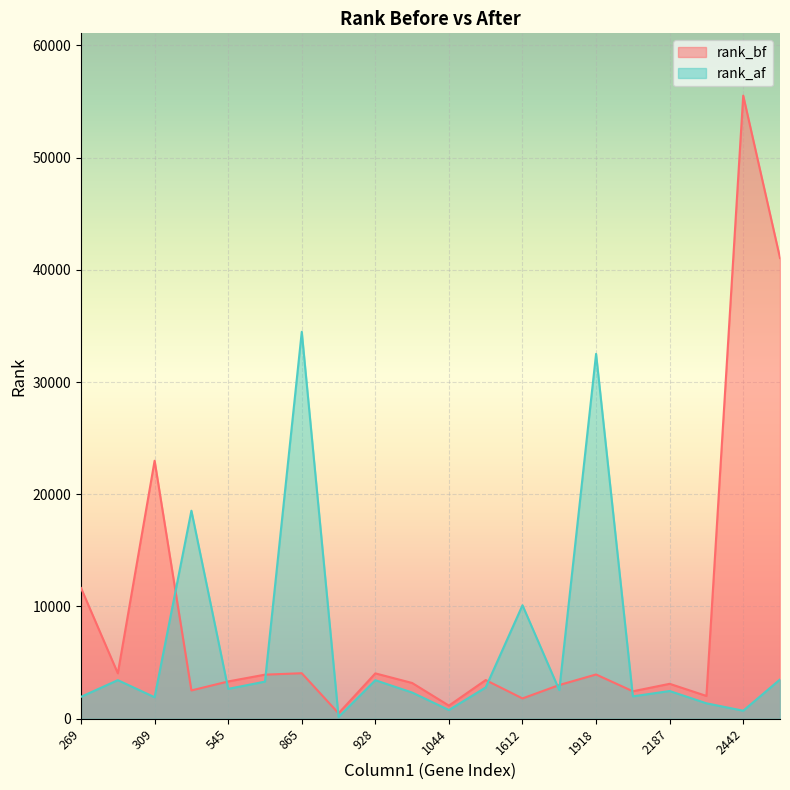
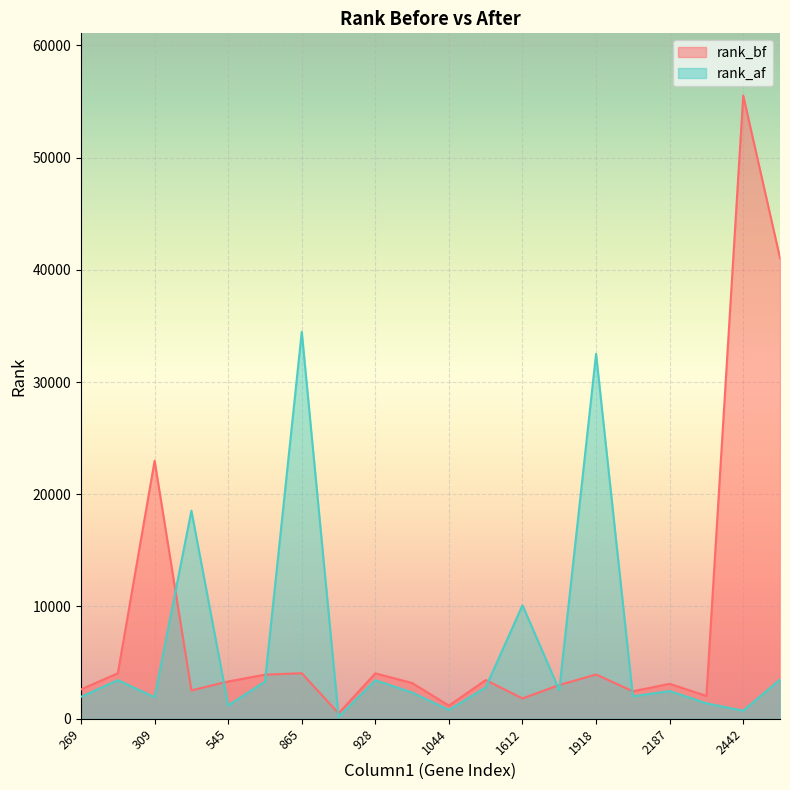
rank_bf, 269: 11600 -> 2600
rank_af, 545: 2700 -> 1200
